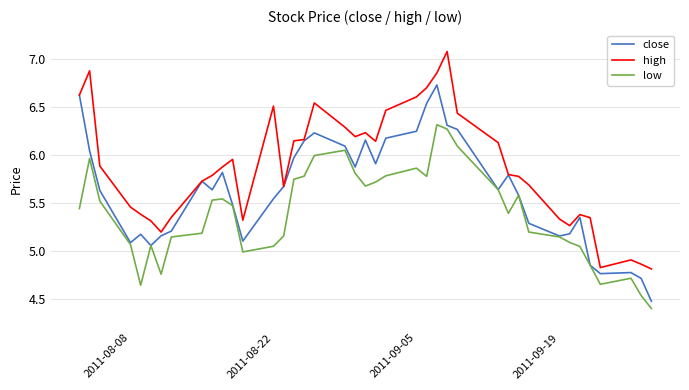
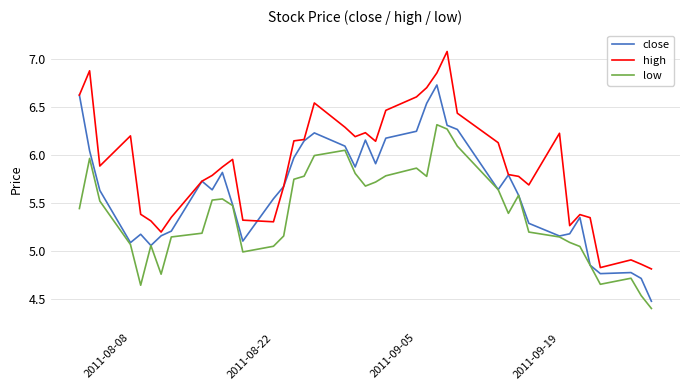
high, 2011-08-08: 5.5 -> 6.2
high, 2011-08-22: 6.5 -> 5.3
high, 2011-09-19: 5.3 -> 6.2
